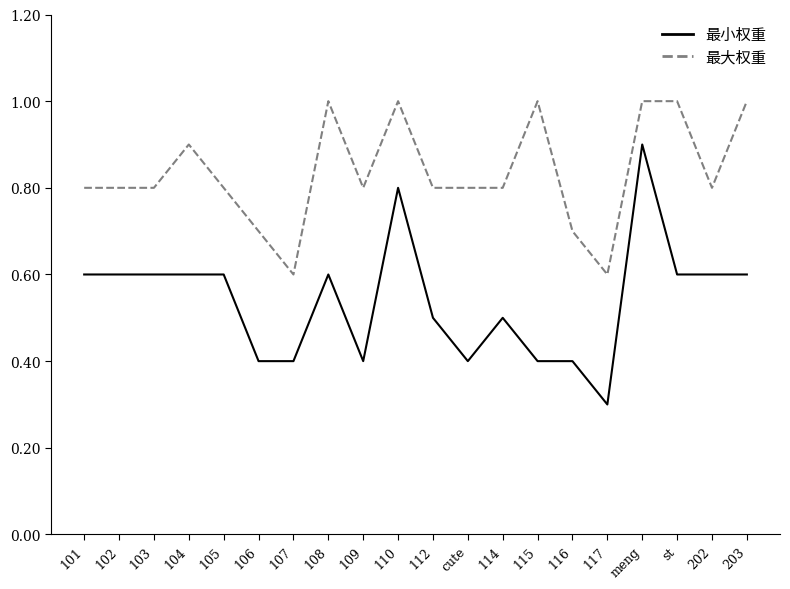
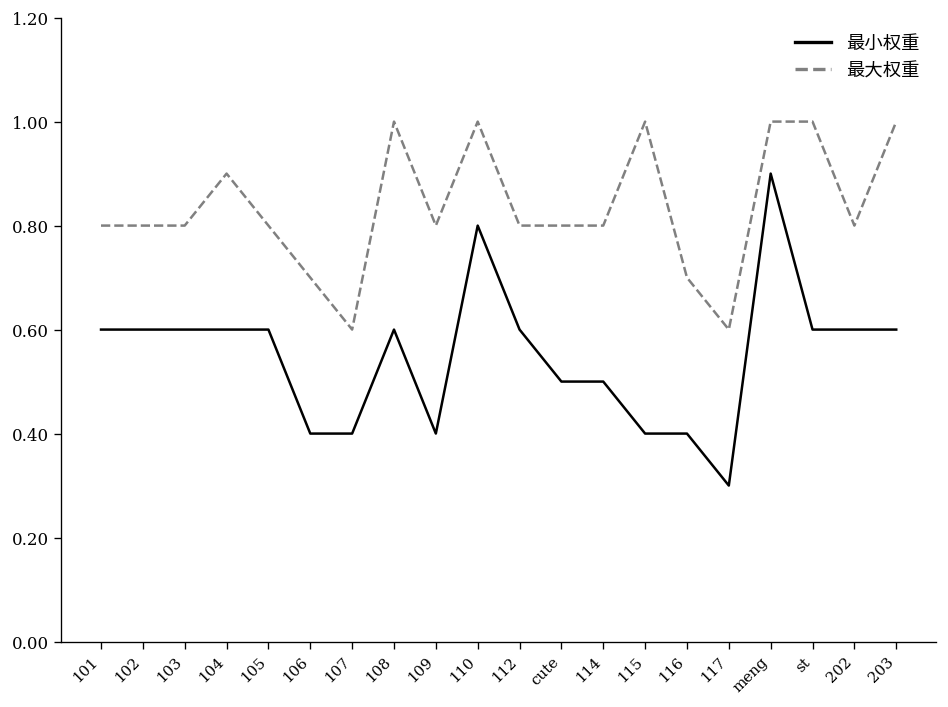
最小权重, 112: 0.5 -> 0.6
最小权重, cute: 0.4 -> 0.5
